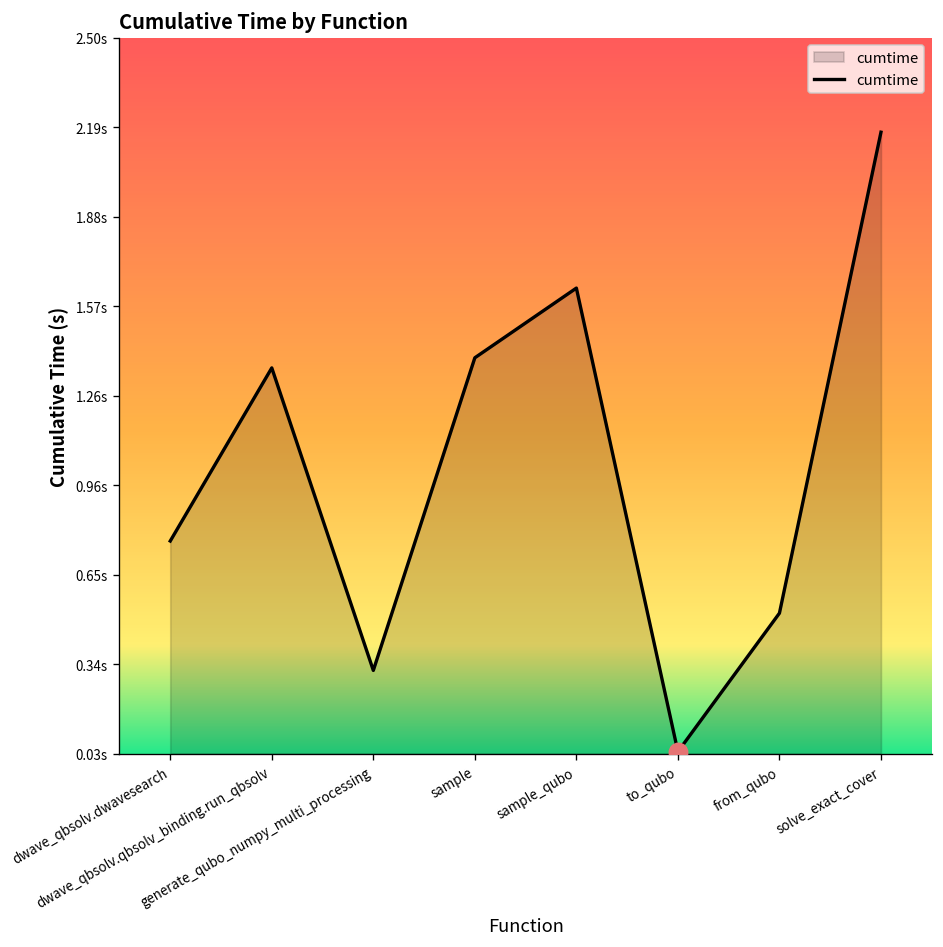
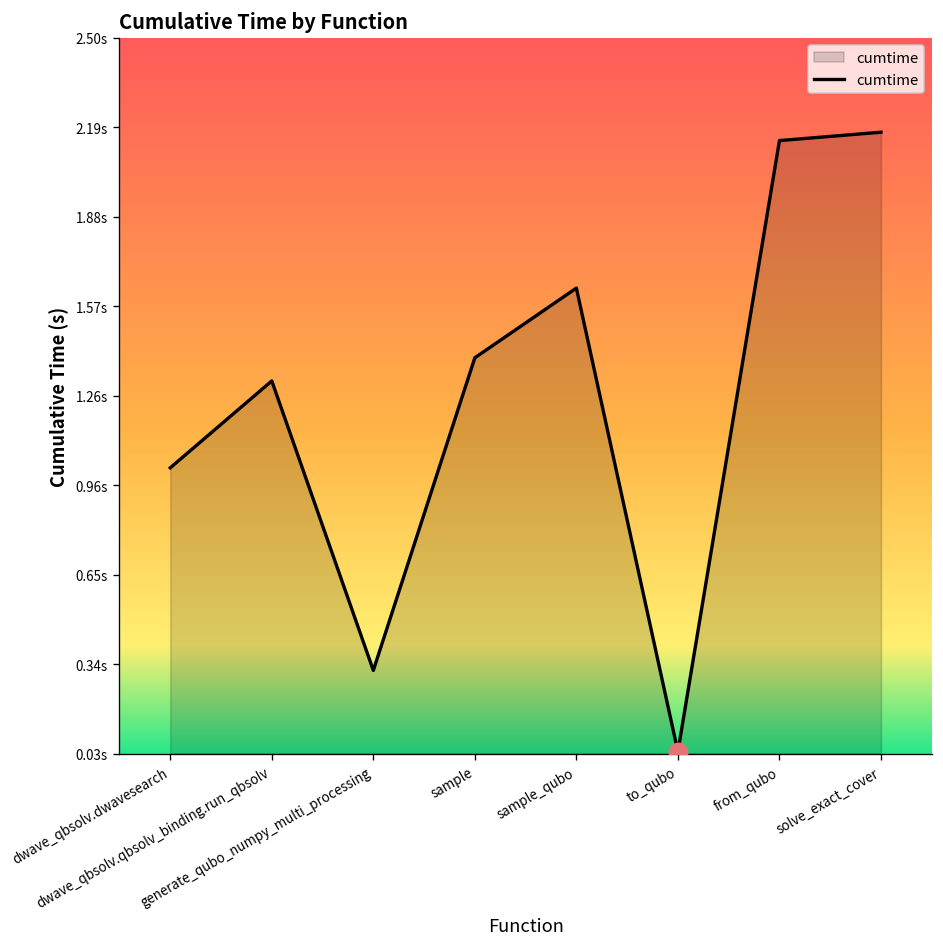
cumtime, dwave_qbsolv.dwavesearch: 0.76s -> 1.02s
cumtime, dwave_qbsolv.qbsolv_binding.run_qbsolv: 1.36s -> 1.32s
cumtime, from_qubo: 0.51s -> 2.15s
